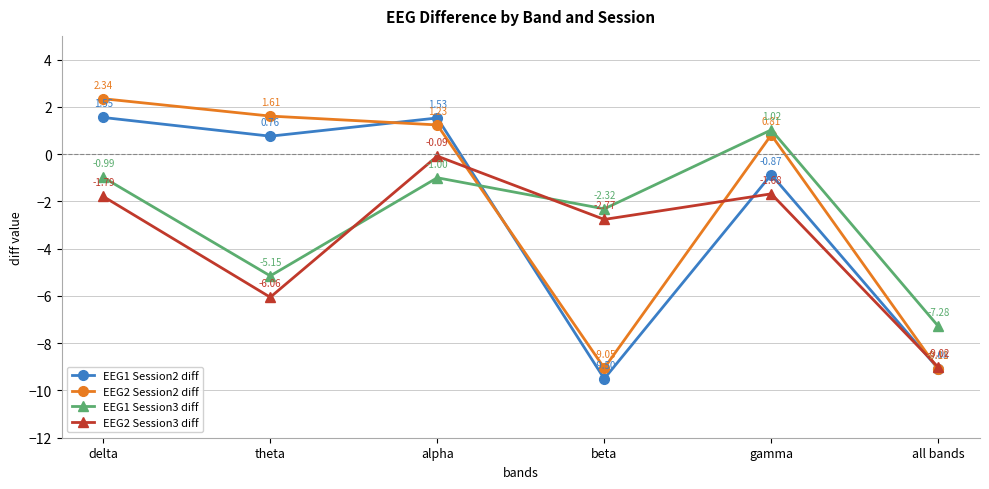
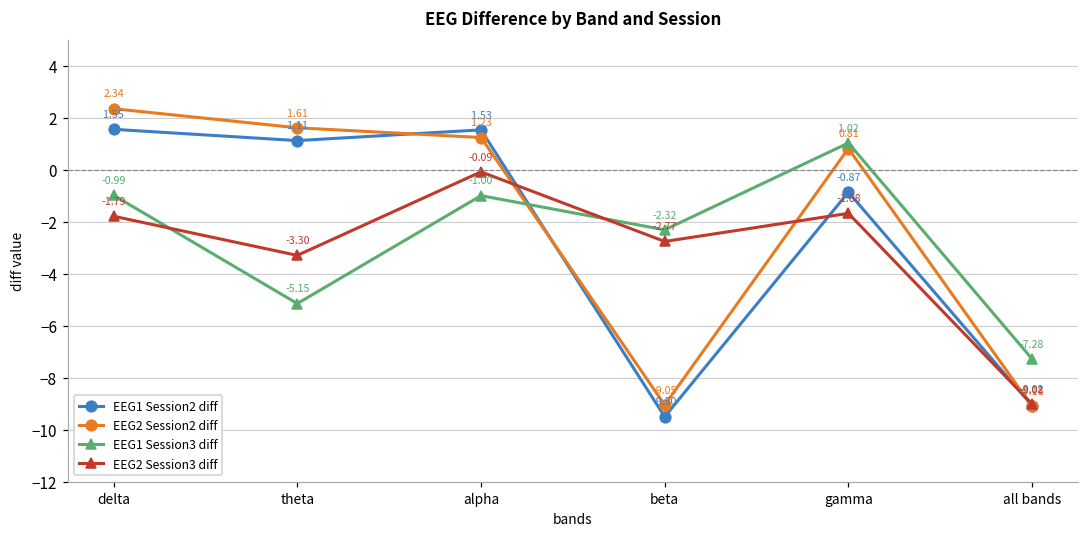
EEG1 Session2 diff, theta: 0.76 -> 1.11
EEG2 Session3 diff, theta: -6.06 -> -3.30
